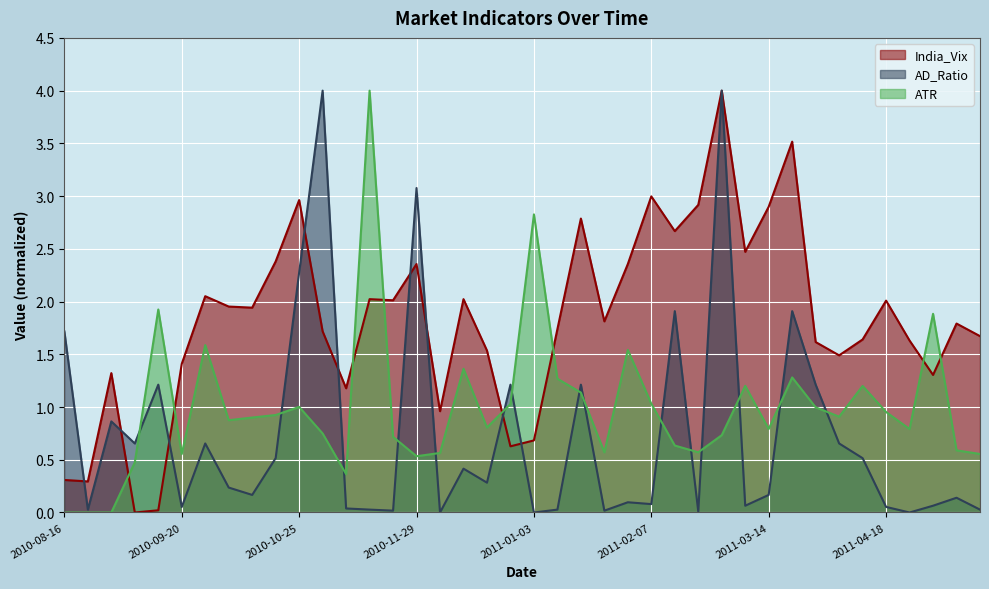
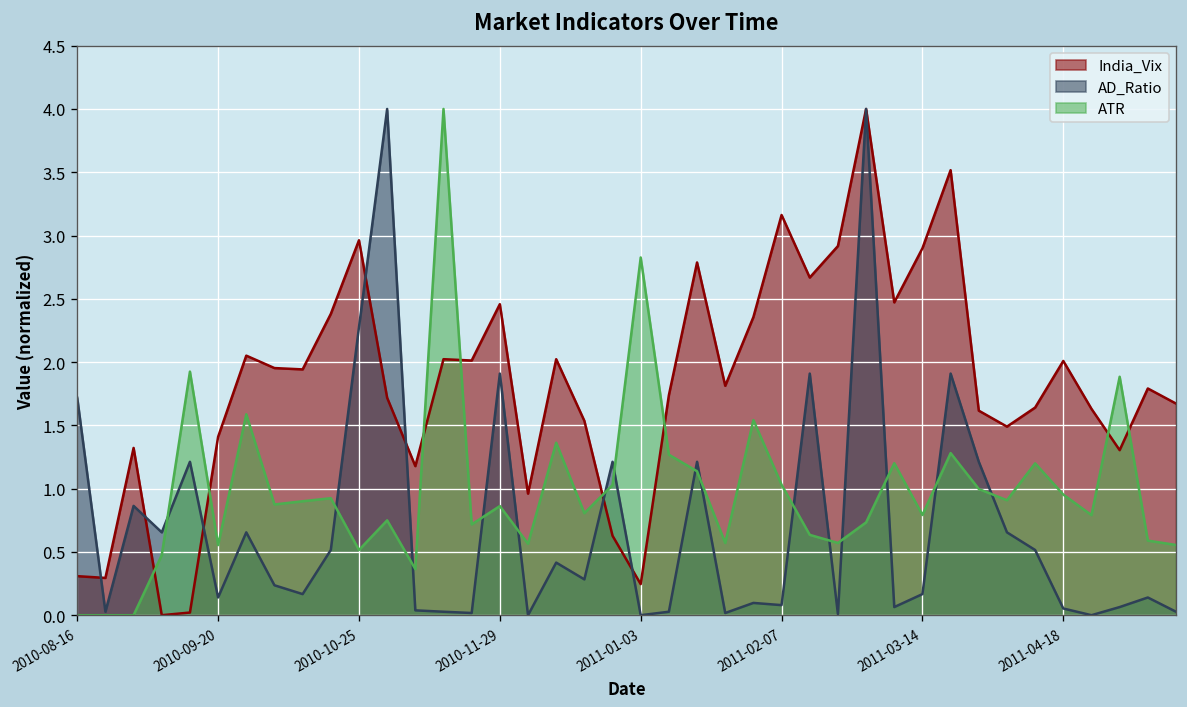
AD_Ratio, 2010-09-20: 0.05 -> 0.14
ATR, 2010-10-25: 1.00 -> 0.51
India_Vix, 2010-11-29: 2.36 -> 2.46
AD_Ratio, 2010-11-29: 3.08 -> 1.91
ATR, 2010-11-29: 0.53 -> 0.86
India_Vix, 2011-01-03: 0.68 -> 0.25
India_Vix, 2011-02-07: 3.00 -> 3.16
